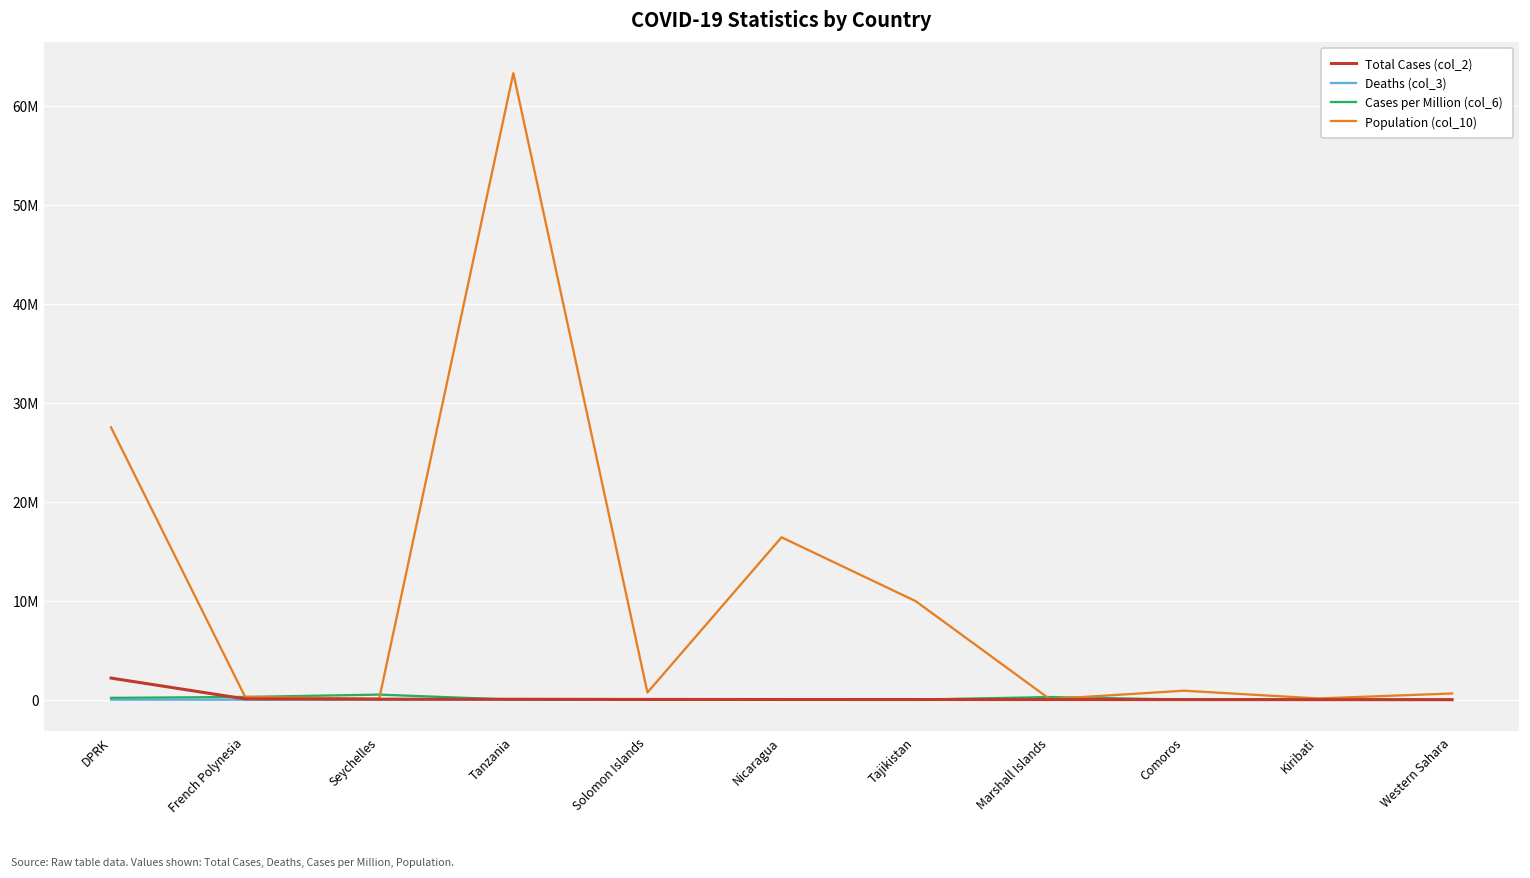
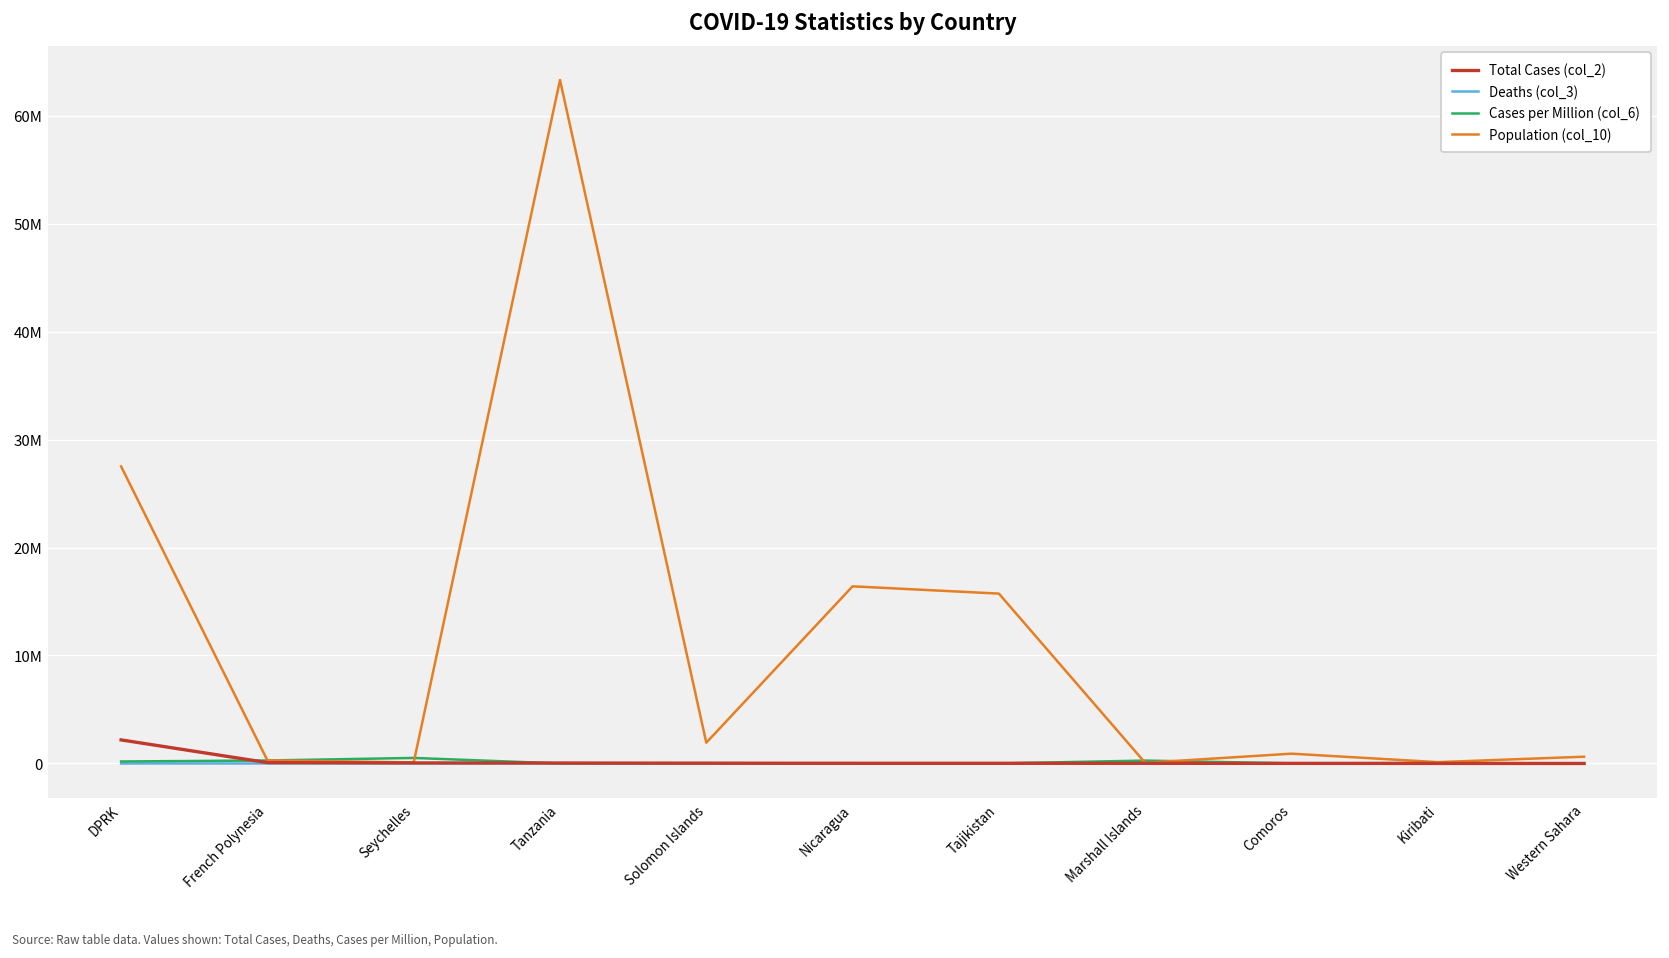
Population (col_10), Solomon Islands: 1000000 -> 2000000
Population (col_10), Tajikistan: 10000000 -> 16000000
